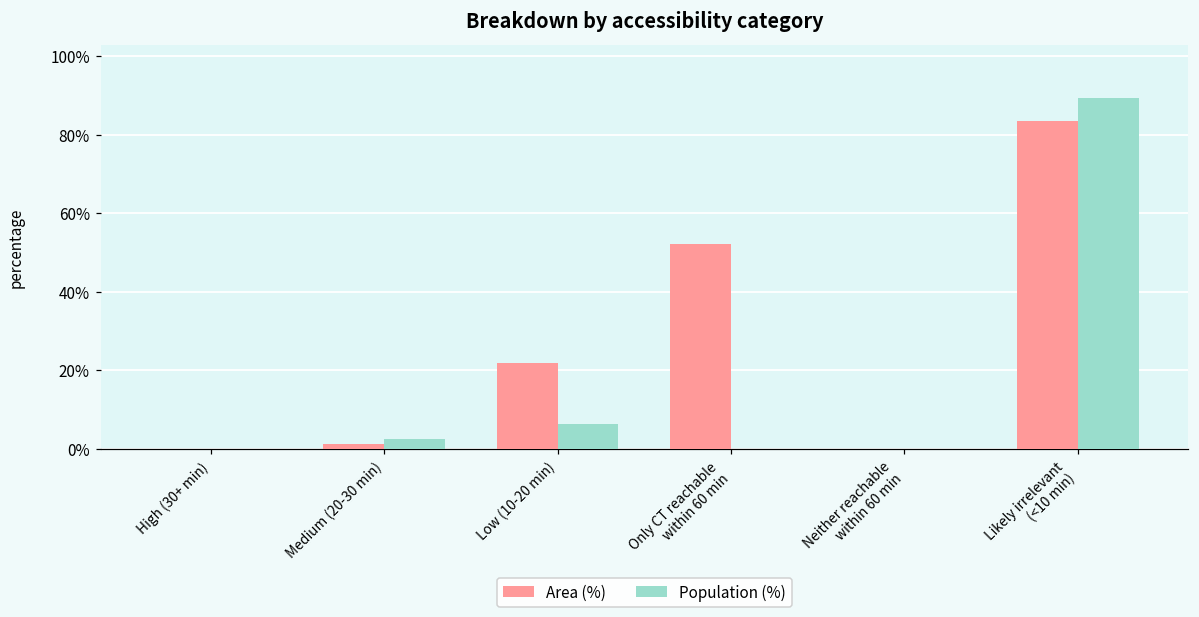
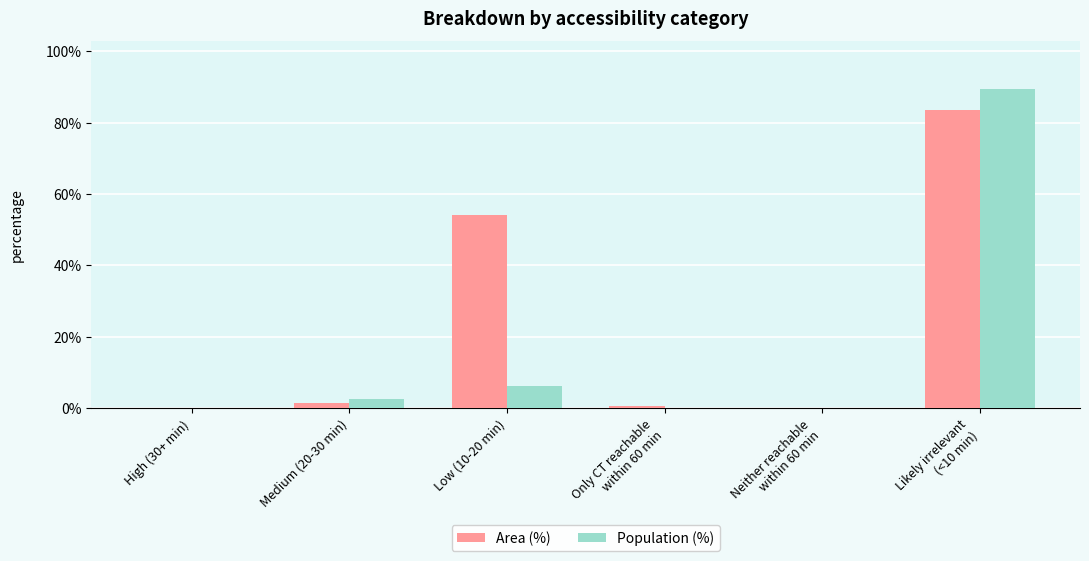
Area (%), Low (10-20 min): 22% -> 54%
Area (%), Only CT reachable within 60 min: 52% -> 1%
